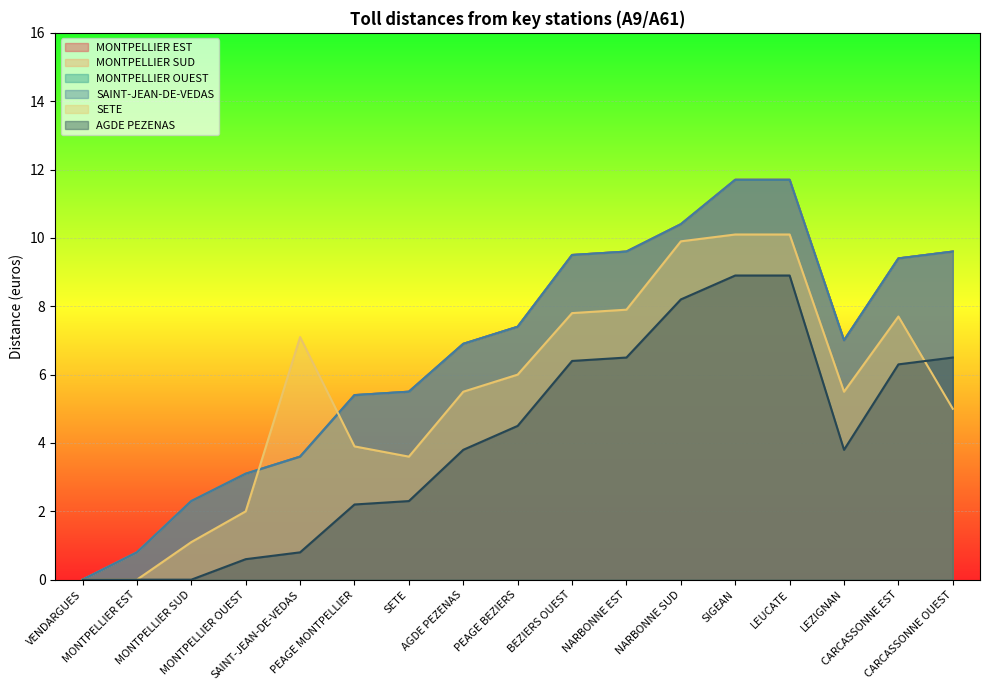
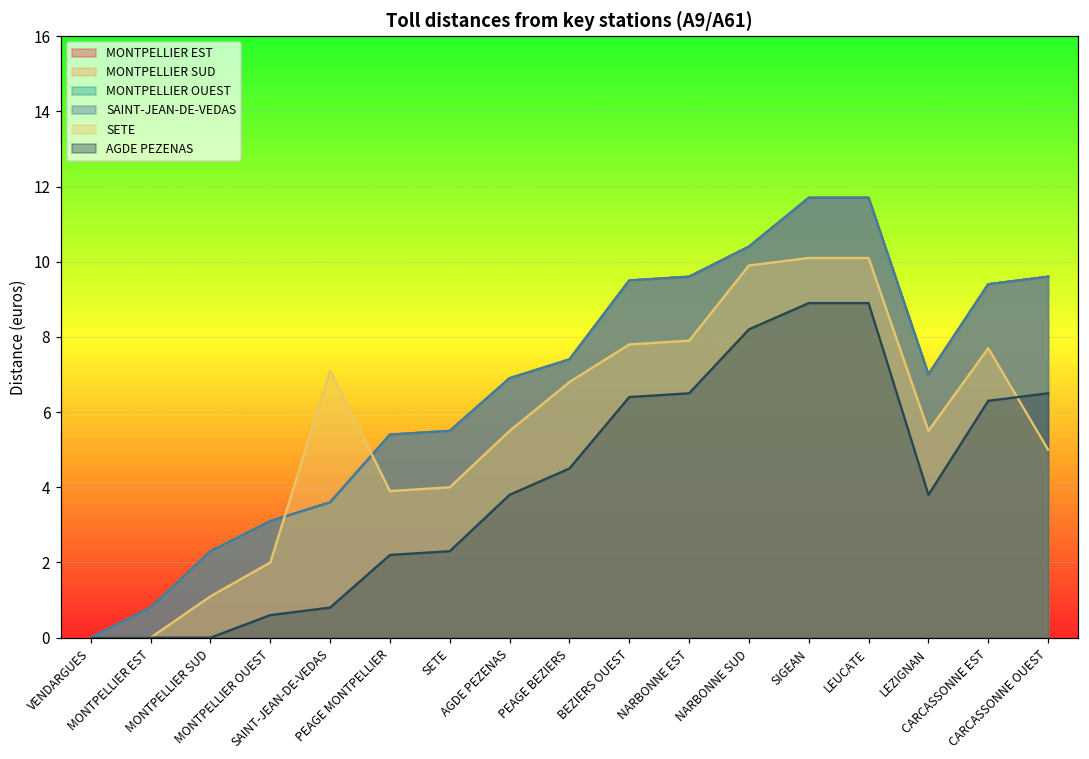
SETE, SETE: 3.6 -> 4.0
SETE, PEAGE BEZIERS: 6.0 -> 6.8
